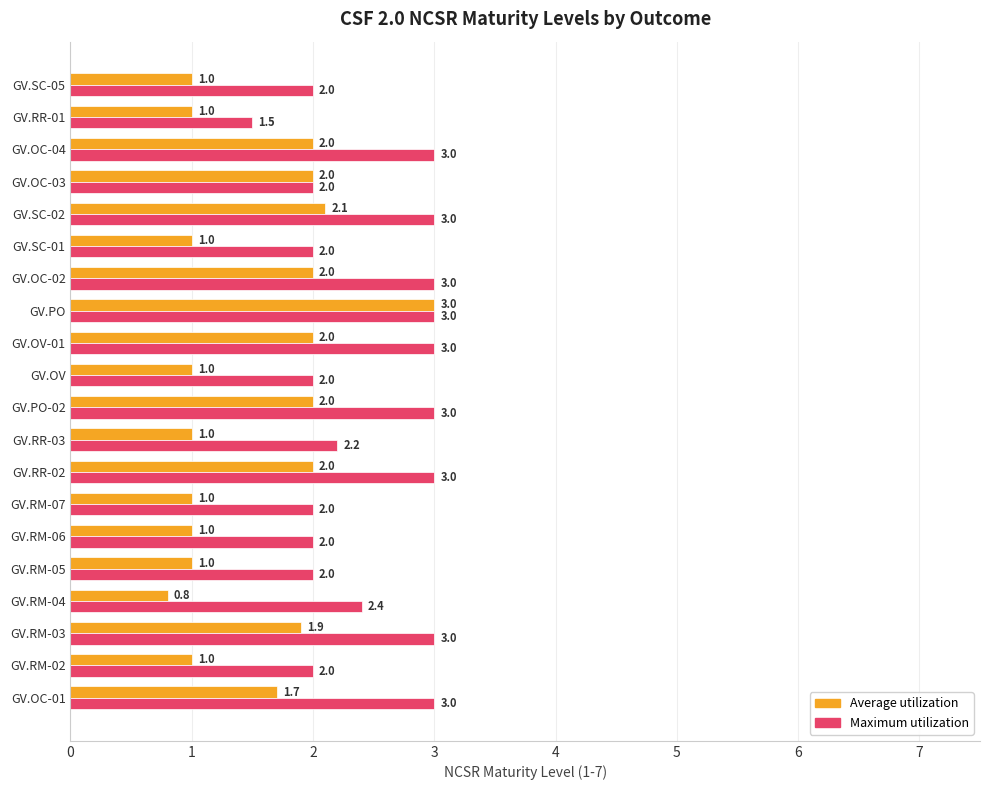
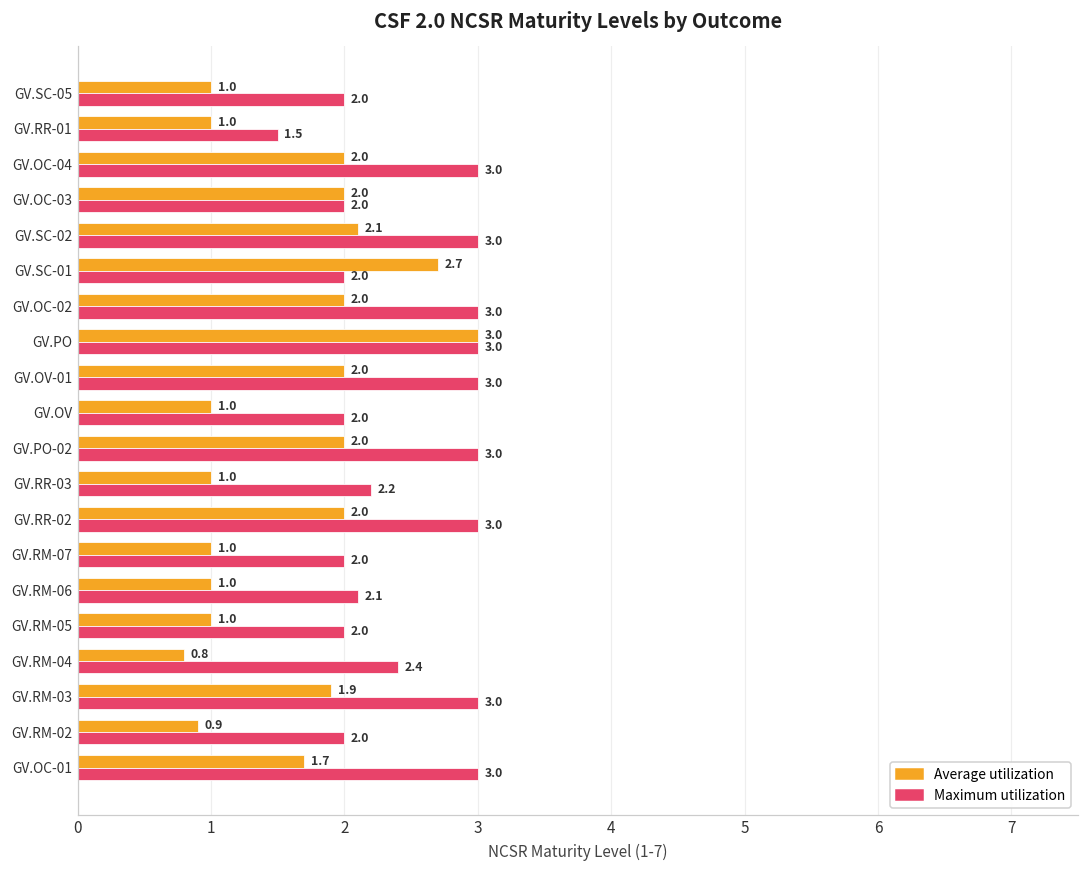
Average utilization, GV.SC-01: 1.0 -> 2.7
Maximum utilization, GV.RM-06: 2.0 -> 2.1
Average utilization, GV.RM-02: 1.0 -> 0.9
